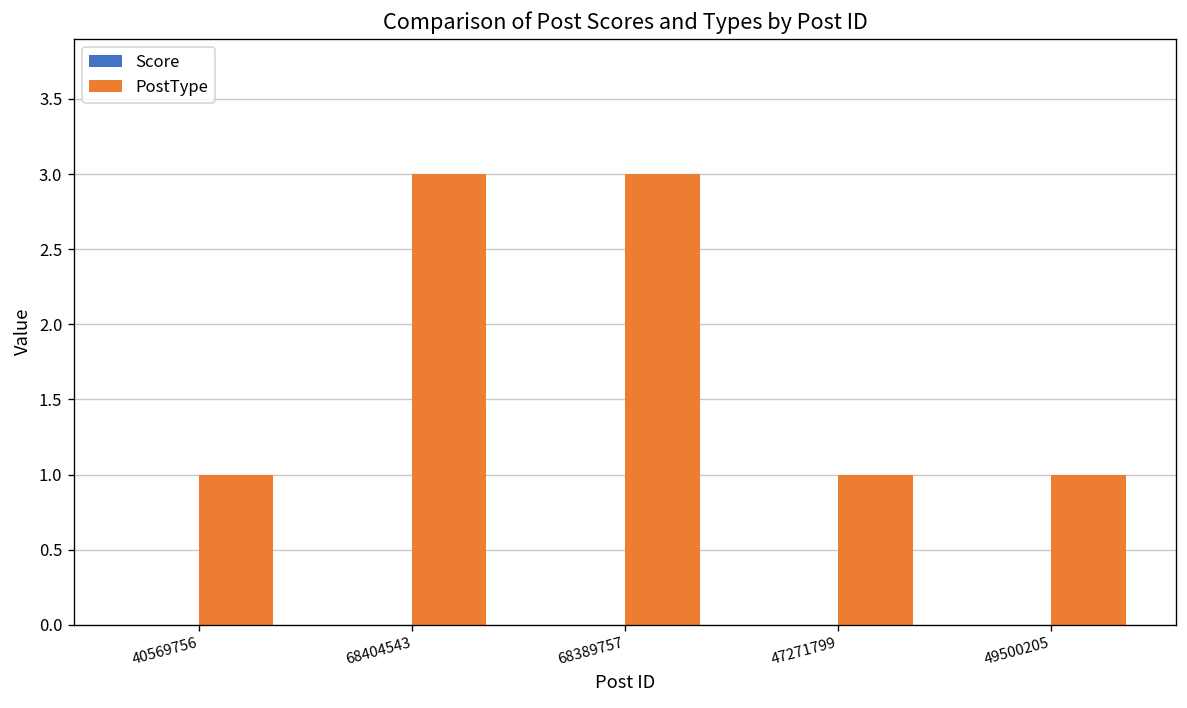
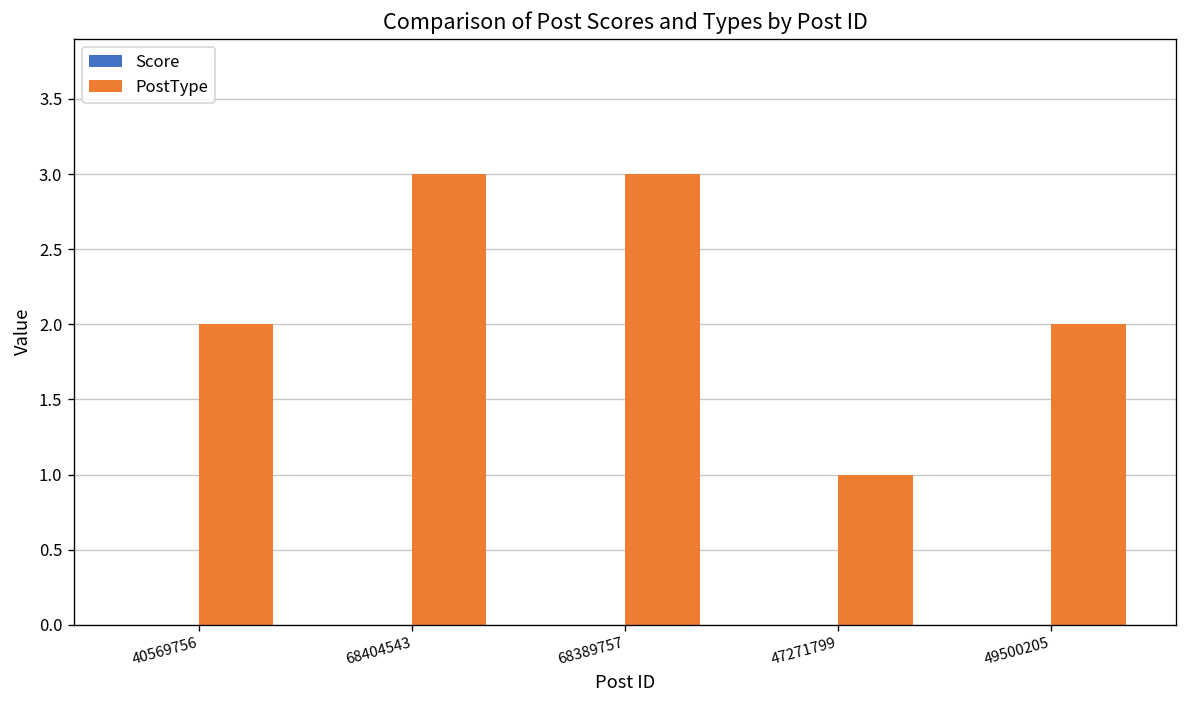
PostType, 40569756: 1 -> 2
PostType, 49500205: 1 -> 2
